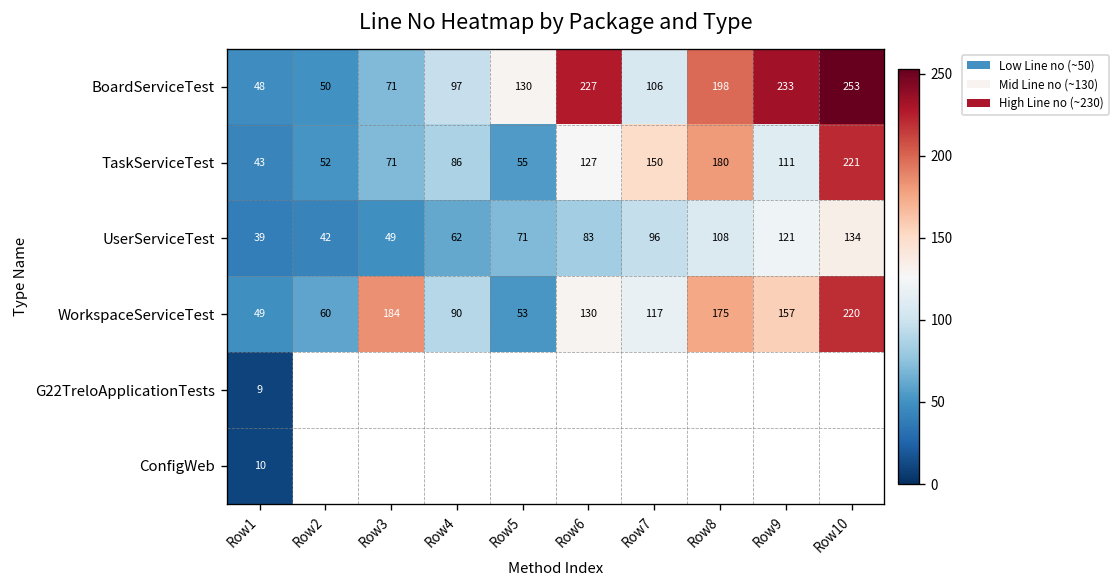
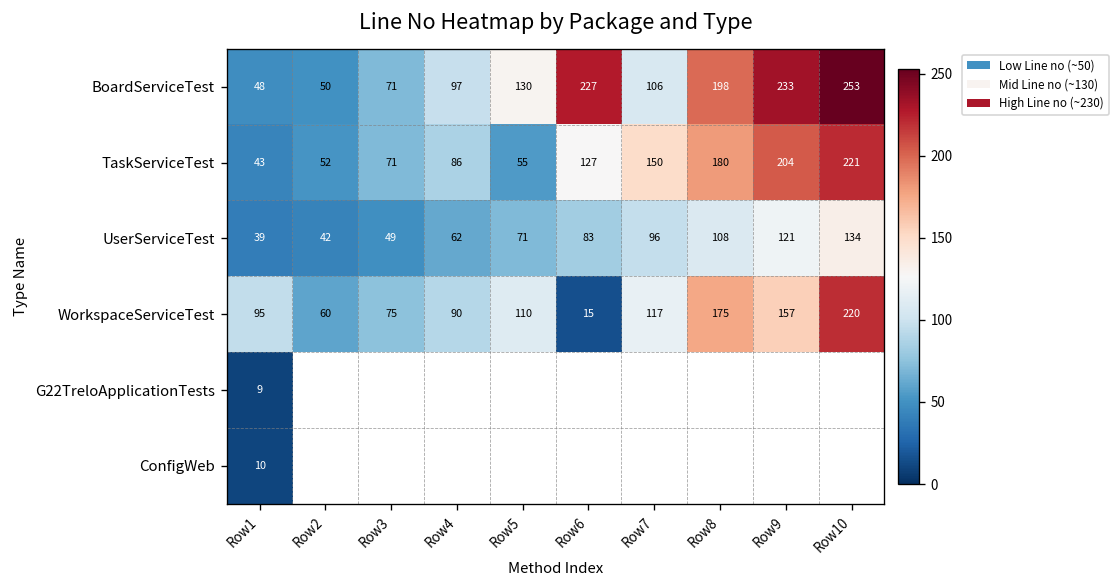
TaskServiceTest, Row9: 111 -> 204
WorkspaceServiceTest, Row1: 49 -> 95
WorkspaceServiceTest, Row3: 184 -> 75
WorkspaceServiceTest, Row5: 53 -> 110
WorkspaceServiceTest, Row6: 130 -> 15
